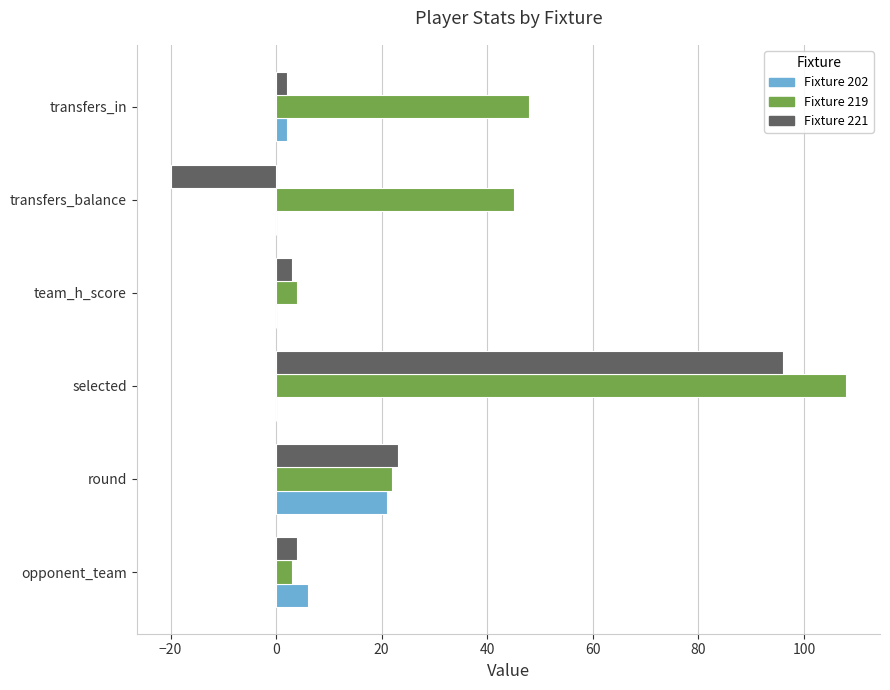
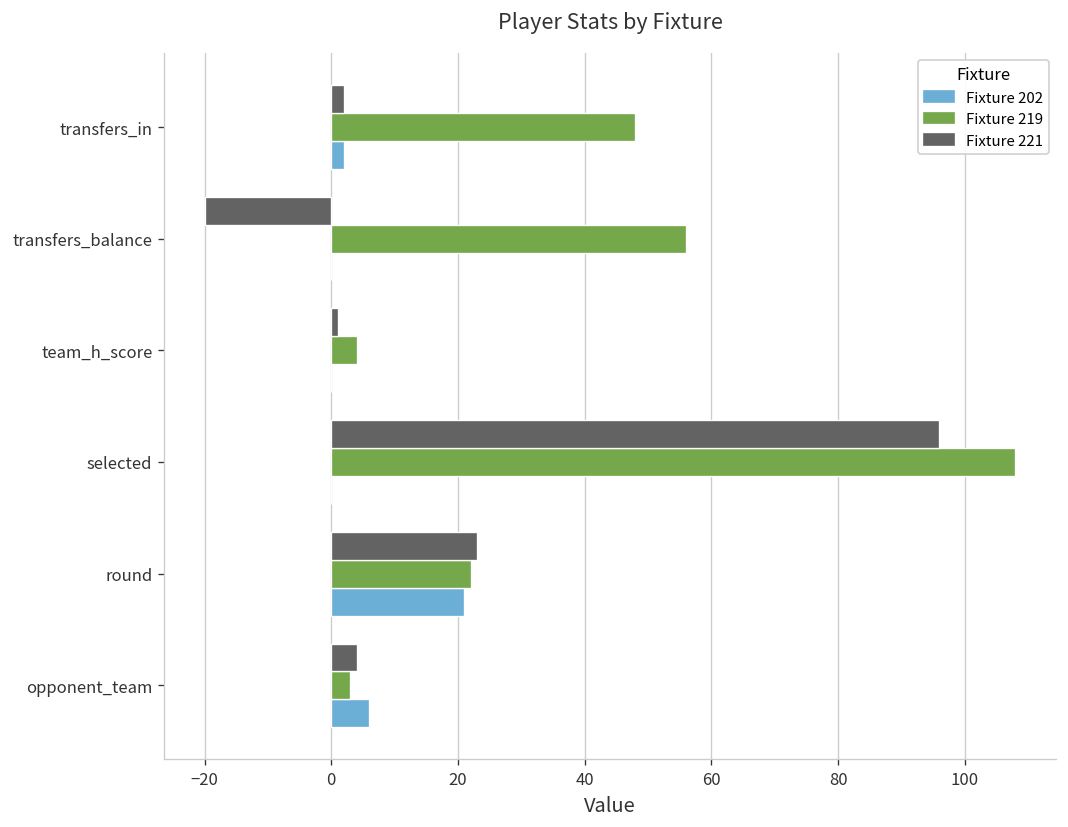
Fixture 219, transfers_balance: 45 -> 56
Fixture 221, team_h_score: 3 -> 1
